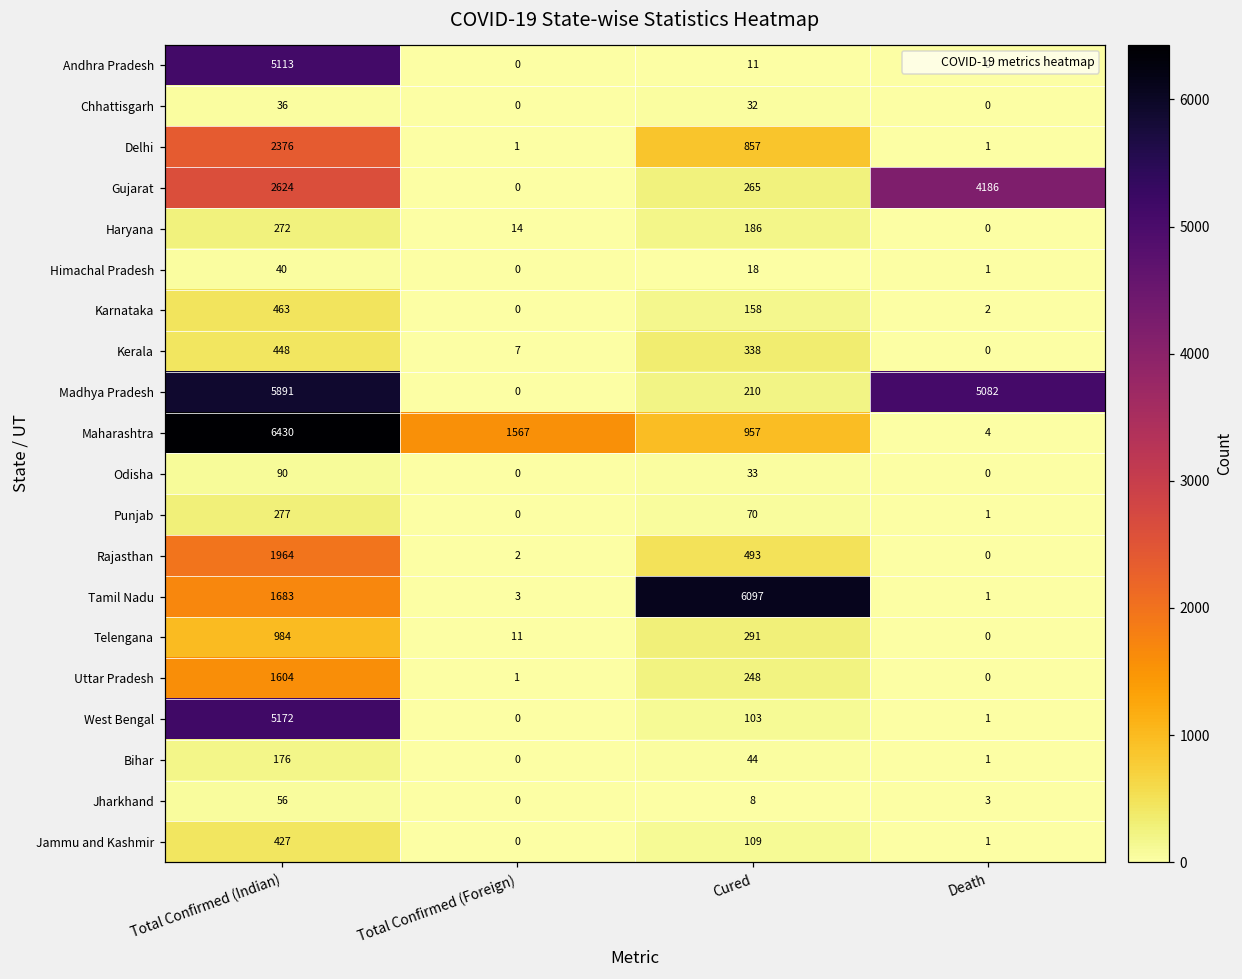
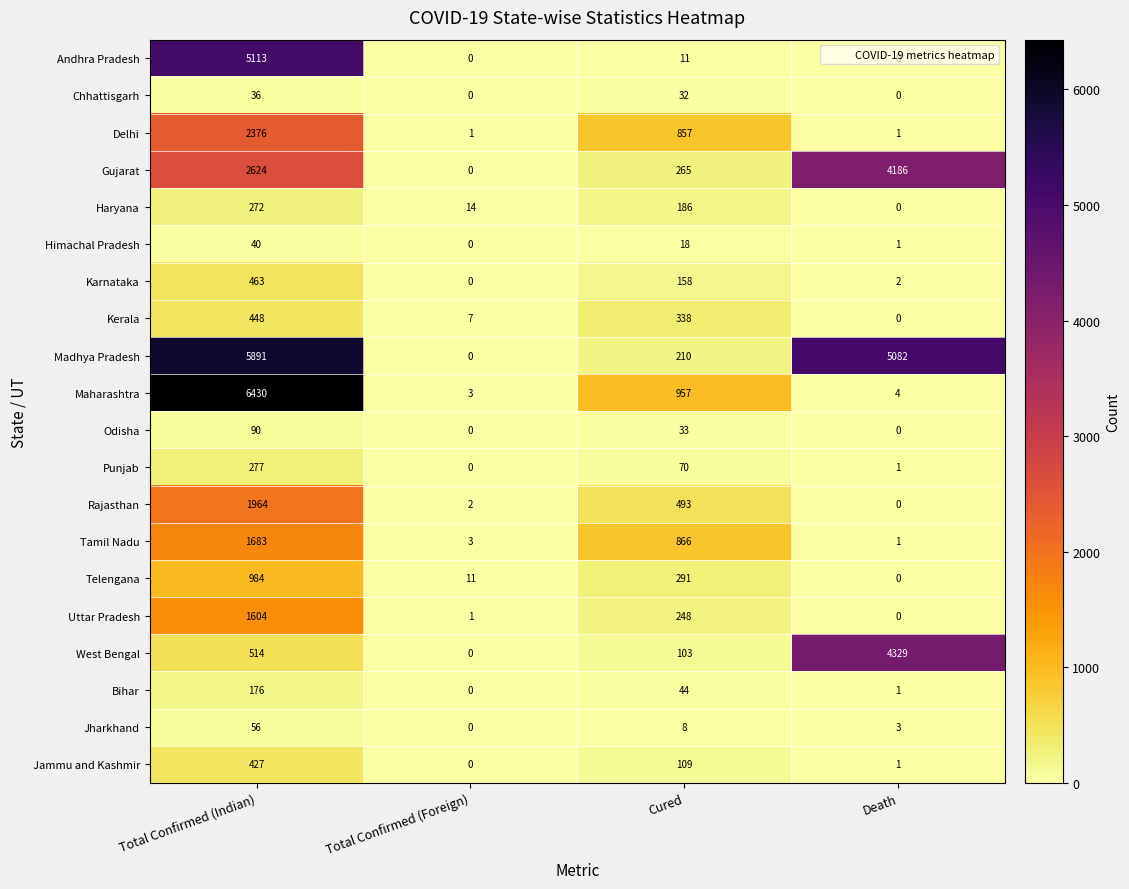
Maharashtra, Total Confirmed (Foreign): 1567 -> 3
Tamil Nadu, Cured: 6097 -> 866
West Bengal, Total Confirmed (Indian): 5172 -> 514
West Bengal, Death: 1 -> 4329
